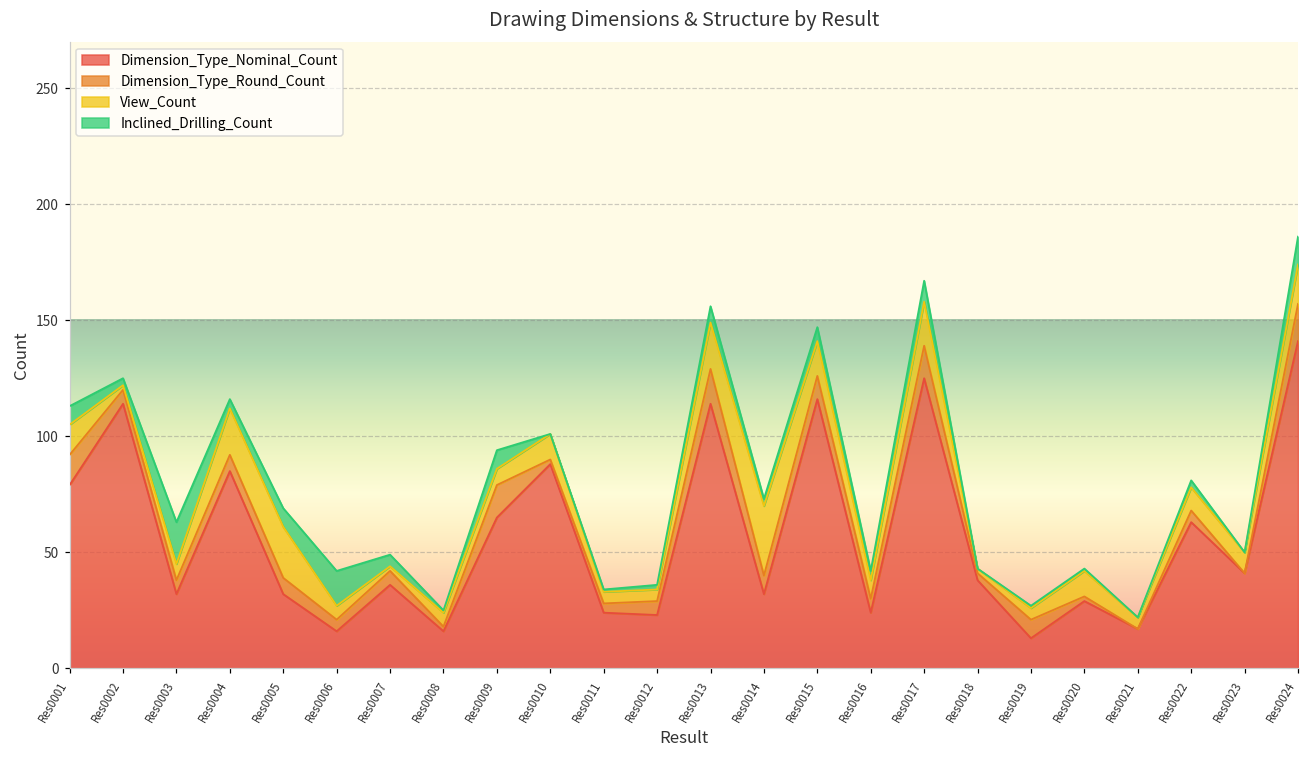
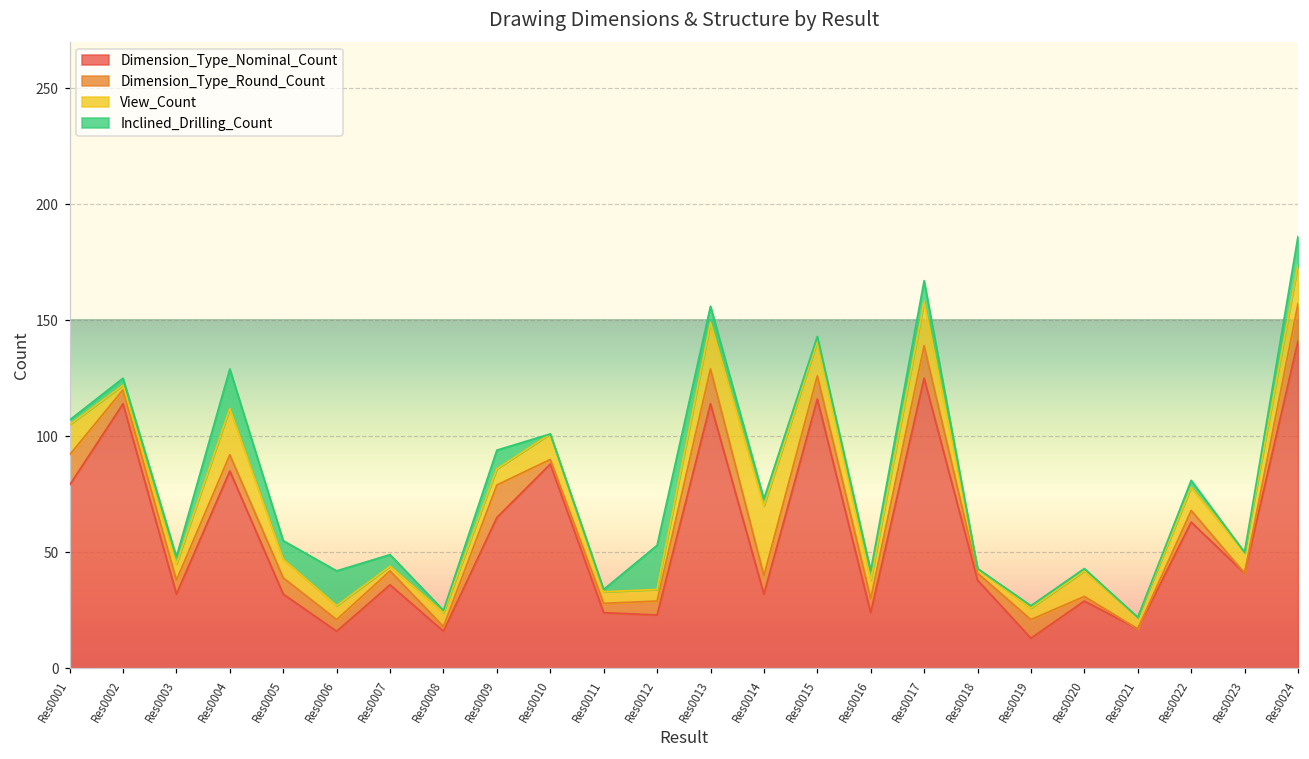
Inclined_Drilling_Count, Res0001: 8 -> 2
Inclined_Drilling_Count, Res0003: 18 -> 3
Inclined_Drilling_Count, Res0004: 4 -> 17
View_Count, Res0005: 22 -> 8
Inclined_Drilling_Count, Res0012: 2 -> 19
Inclined_Drilling_Count, Res0015: 6 -> 2
